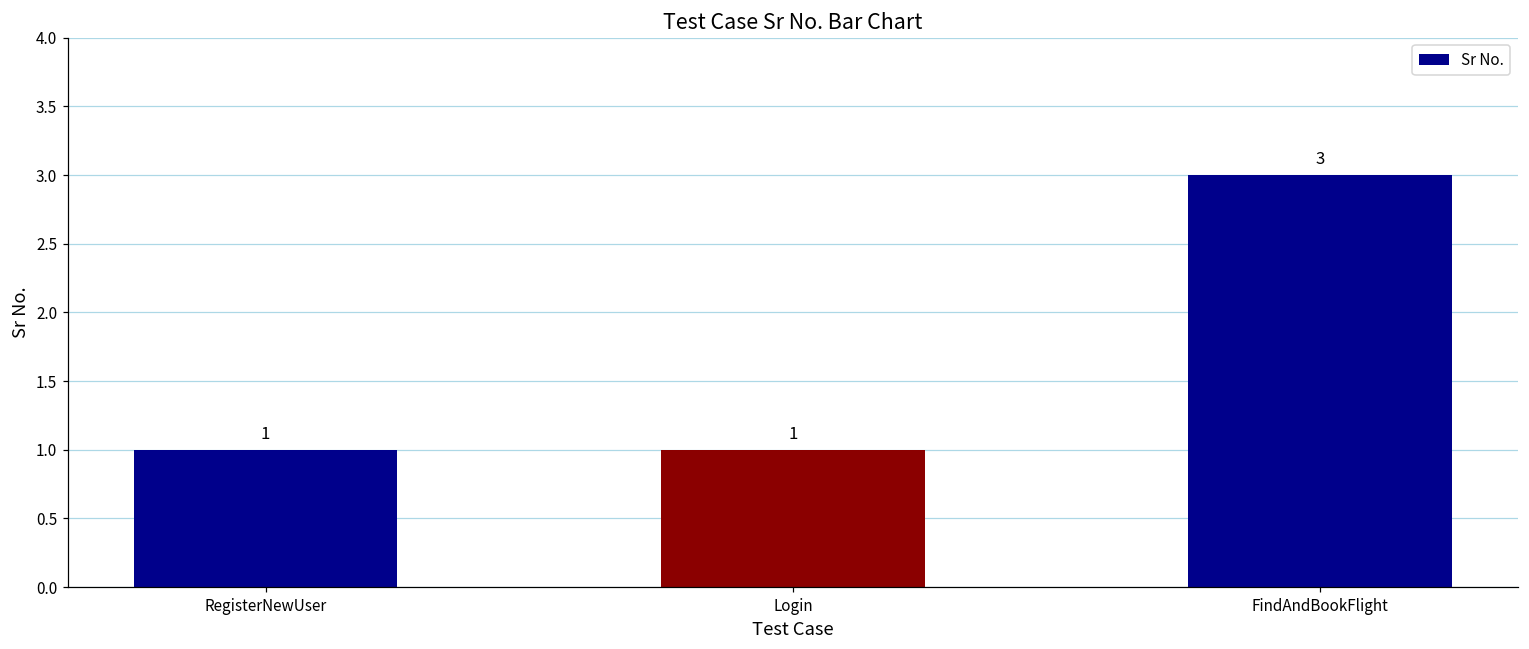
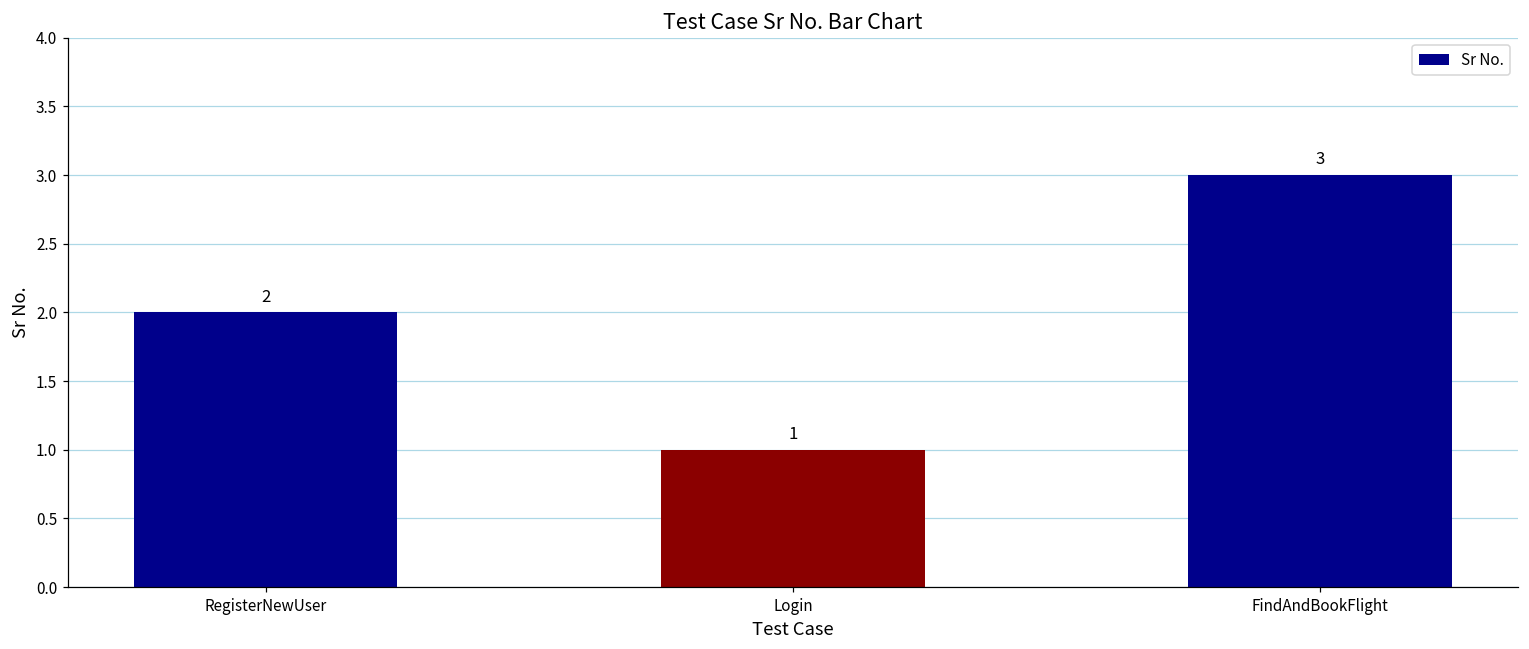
RegisterNewUser: 1 -> 2
